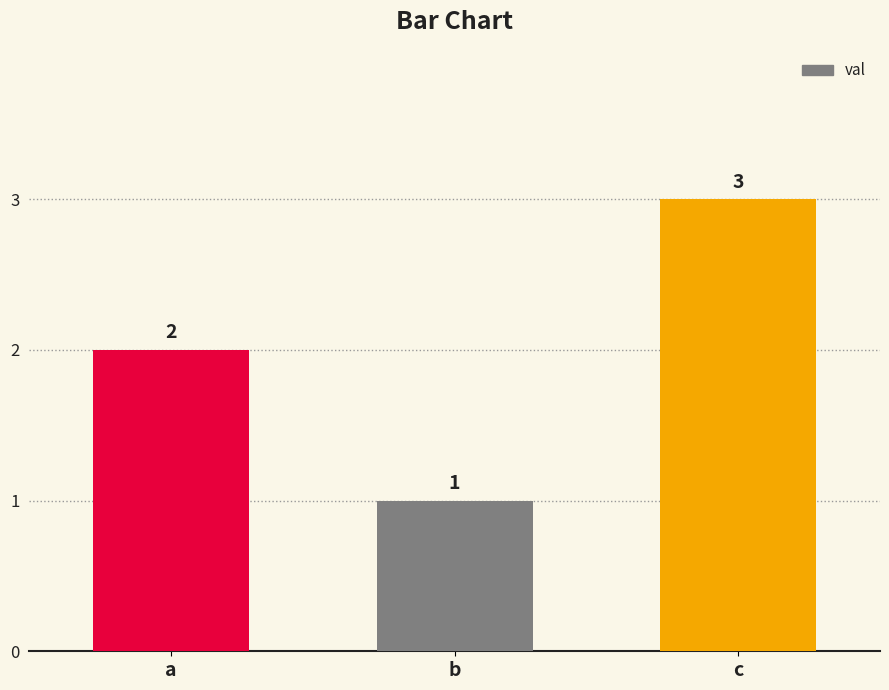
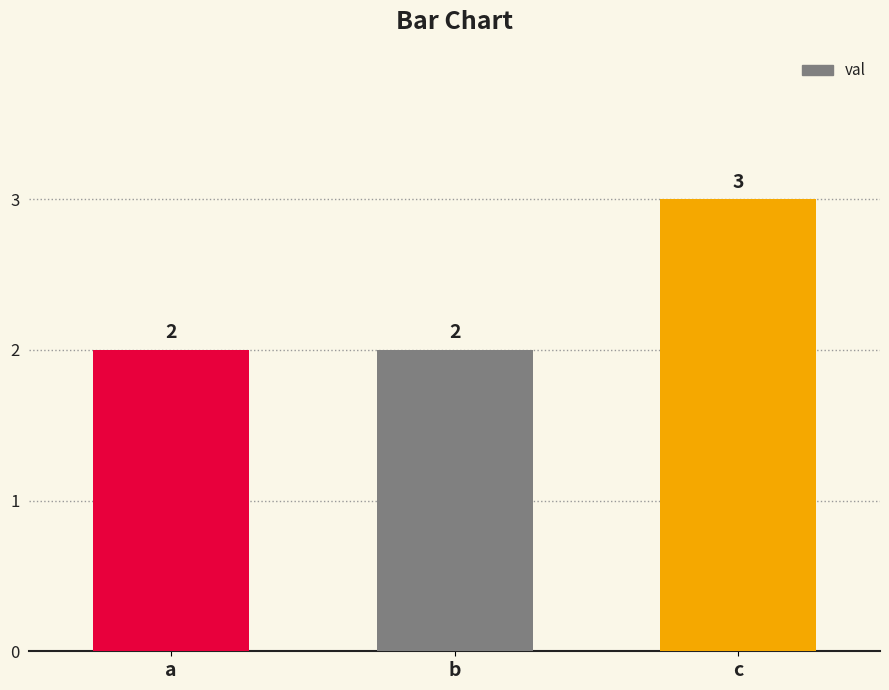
b: 1 -> 2
